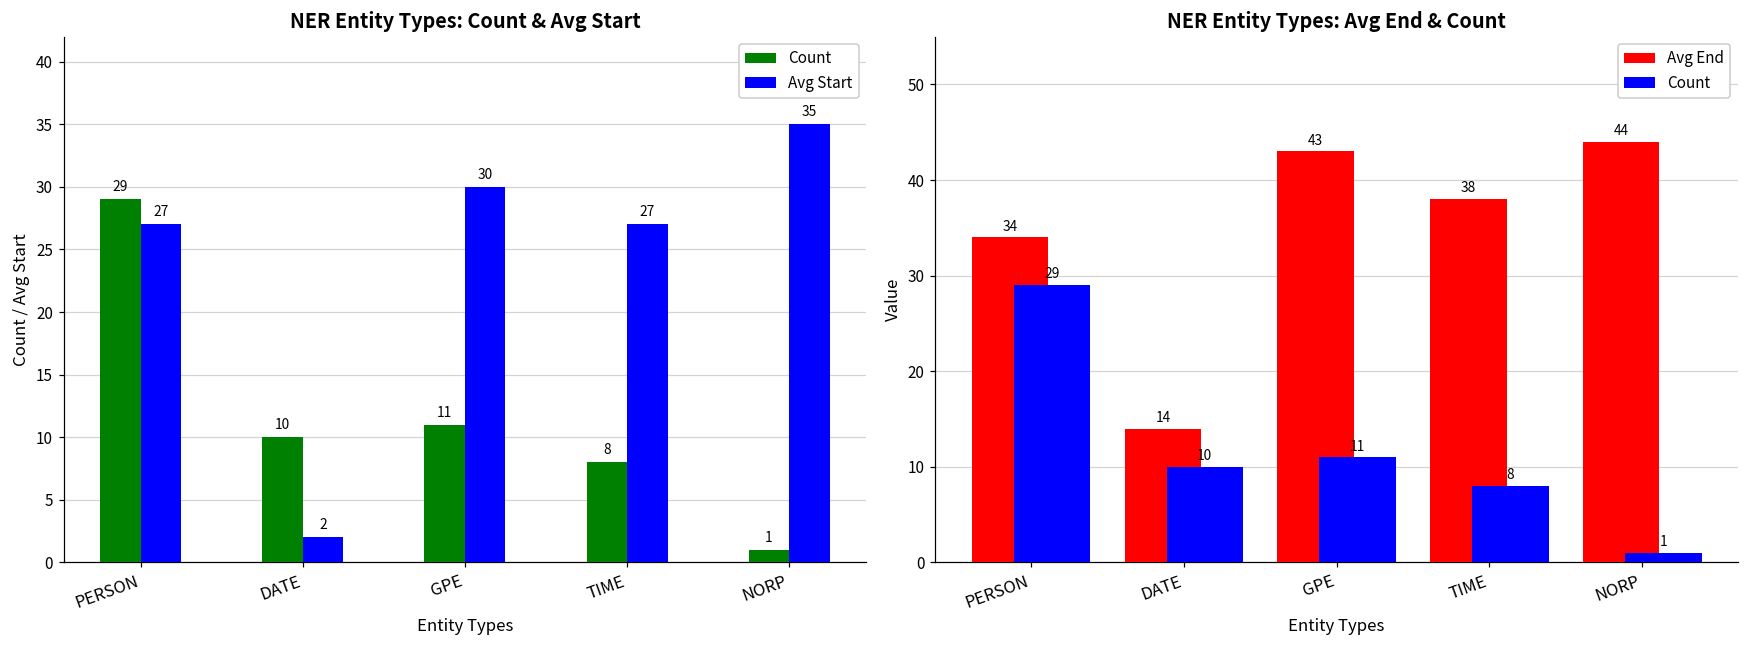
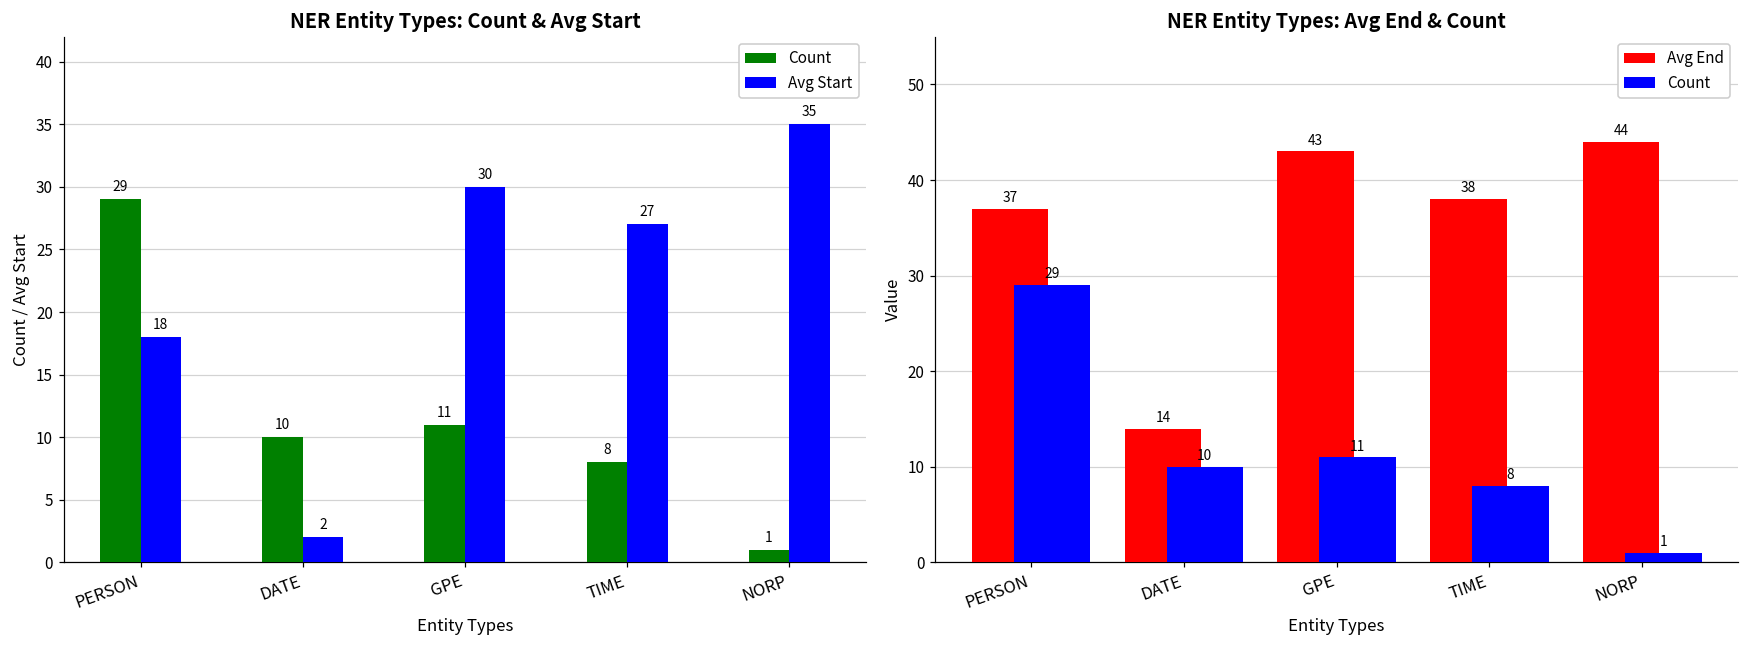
NER Entity Types: Count & Avg Start, Avg Start, PERSON: 27 -> 18
NER Entity Types: Avg End & Count, Avg End, PERSON: 34 -> 37
